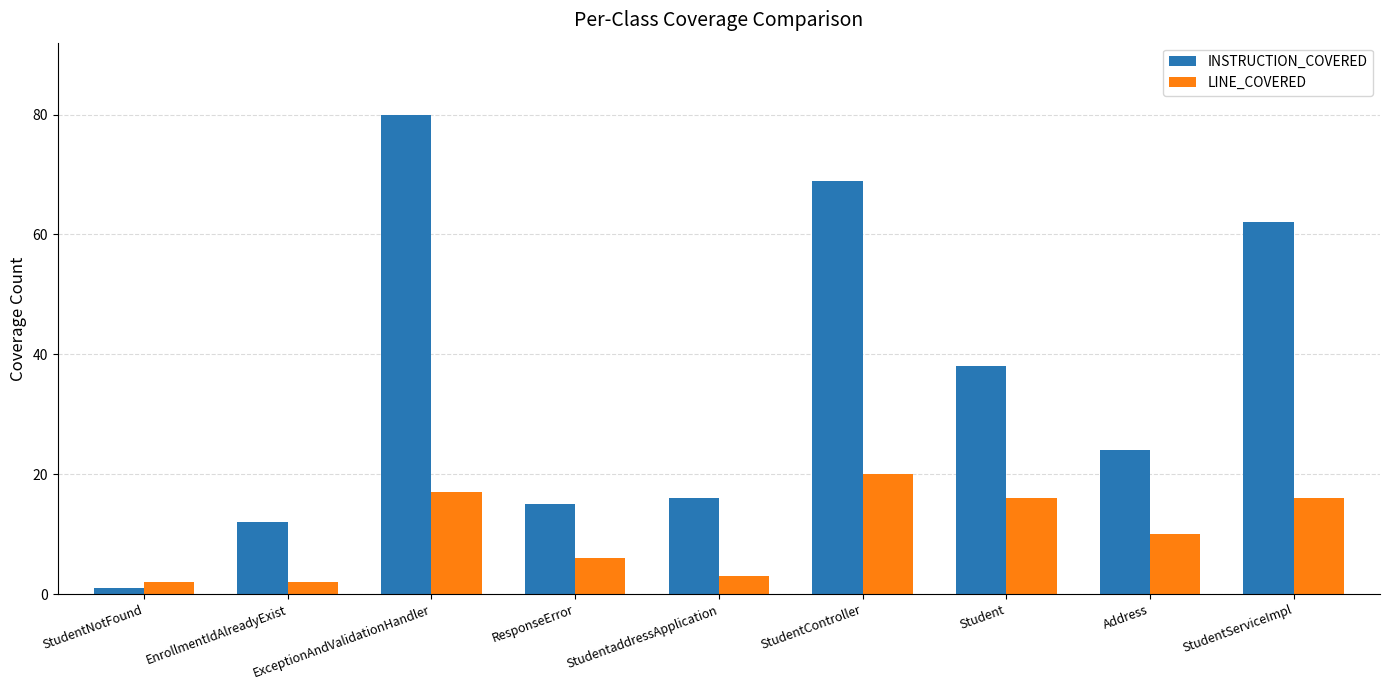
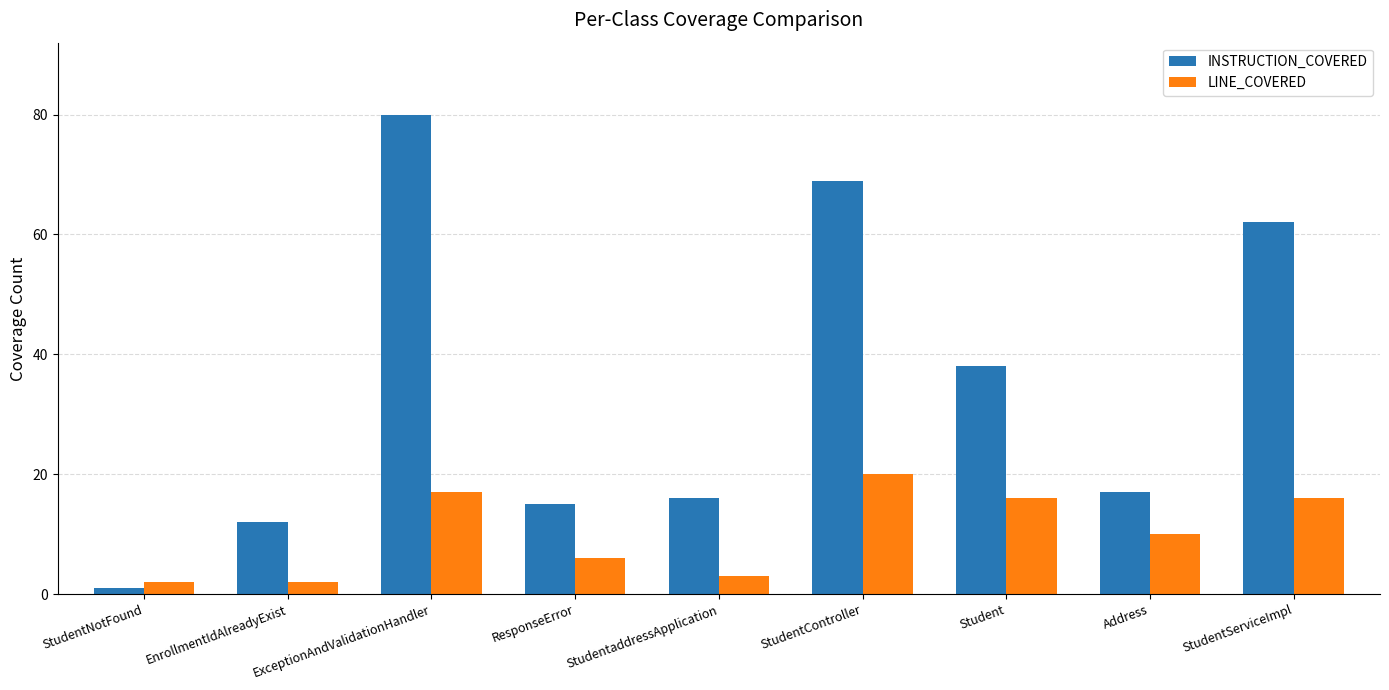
INSTRUCTION_COVERED, Address: 24 -> 17
